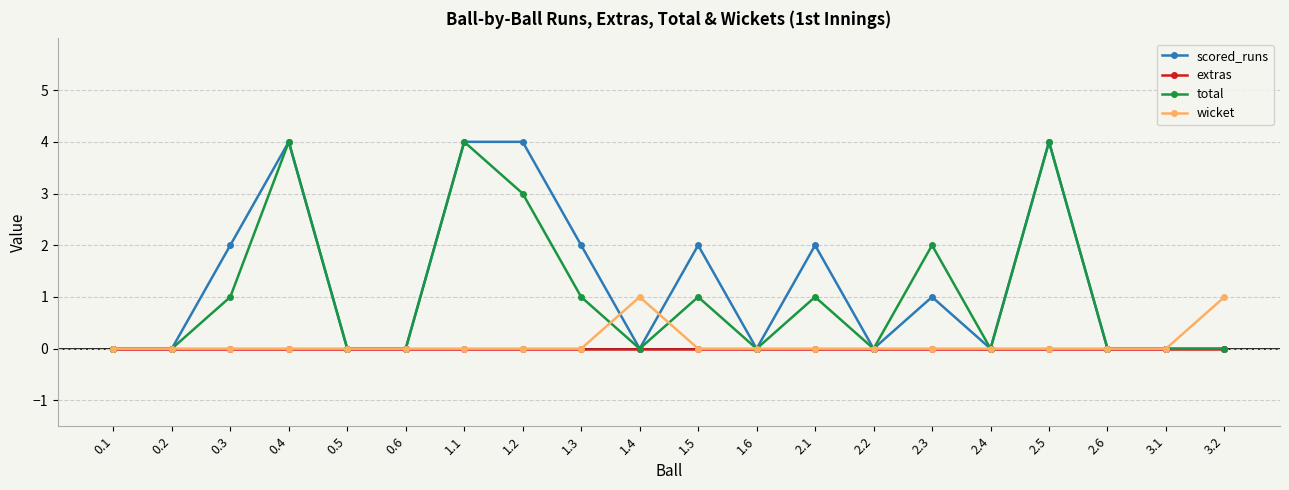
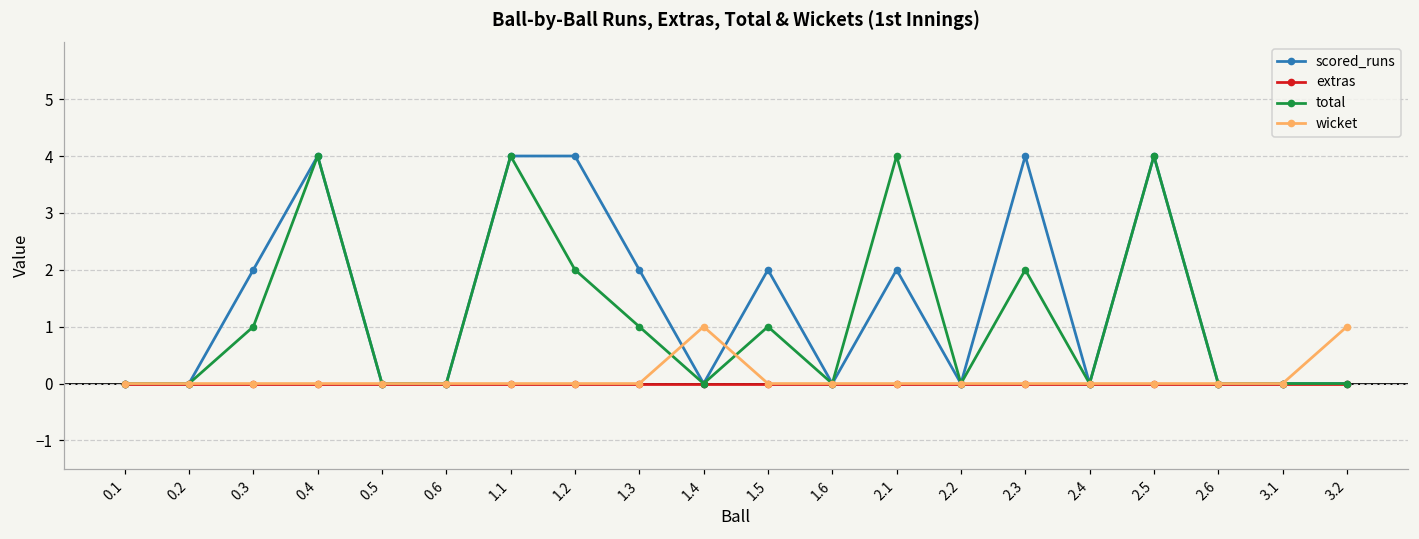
total, 1.2: 3 -> 2
total, 2.1: 1 -> 4
scored_runs, 2.3: 1 -> 4
